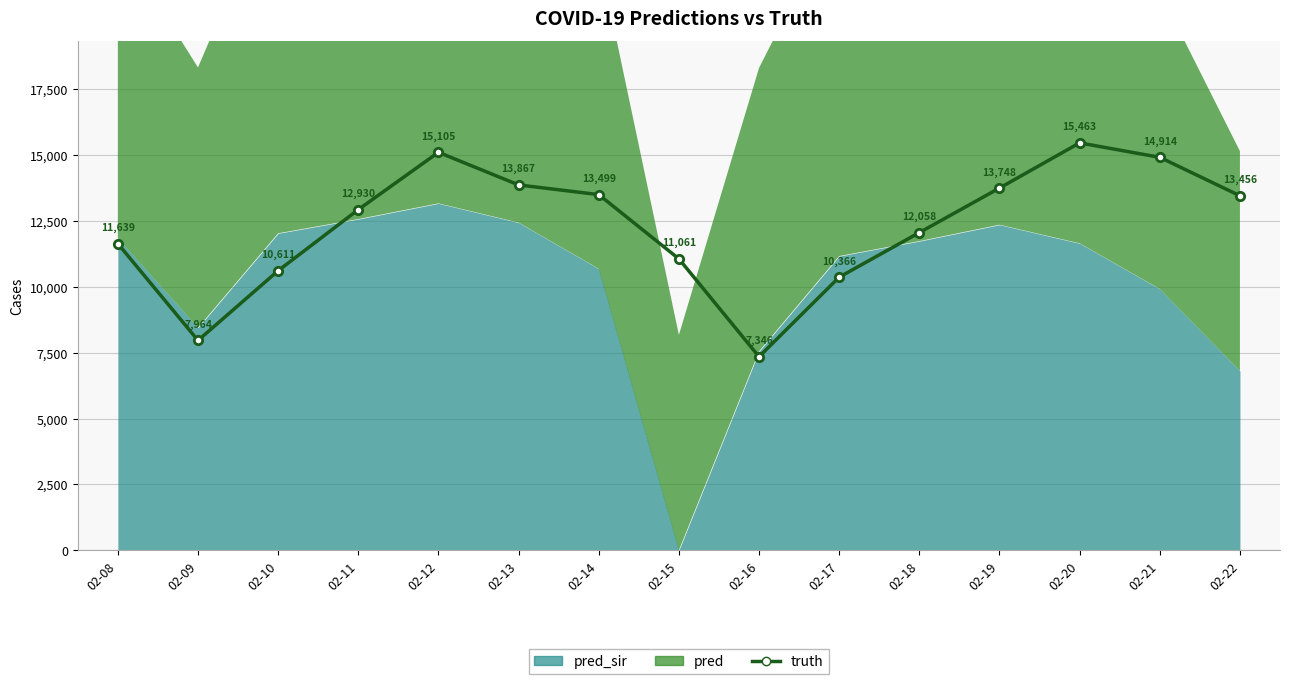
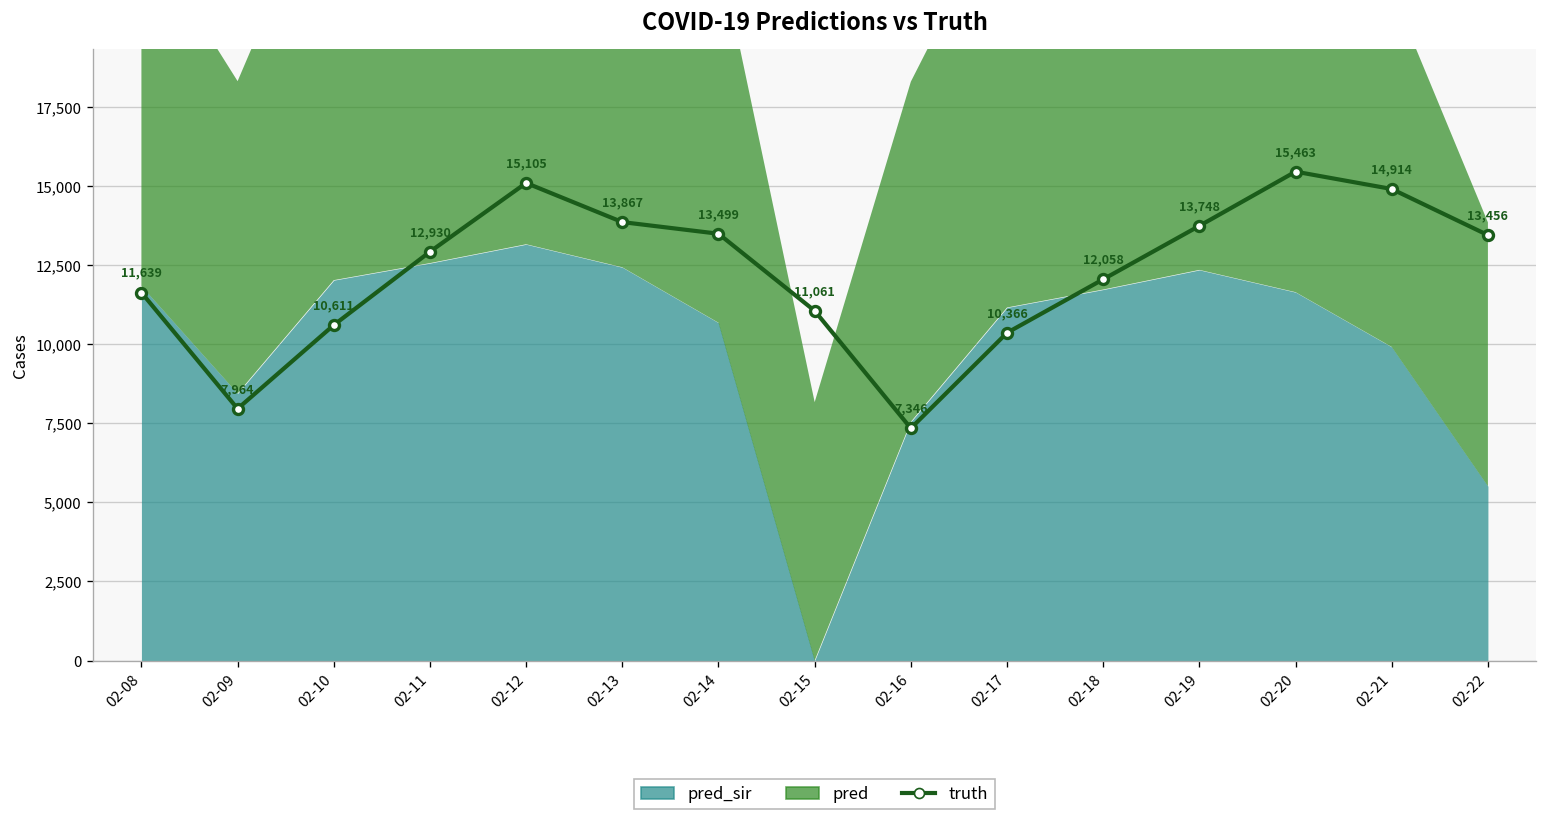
pred_sir, 02-22: 6,800 -> 5,500
